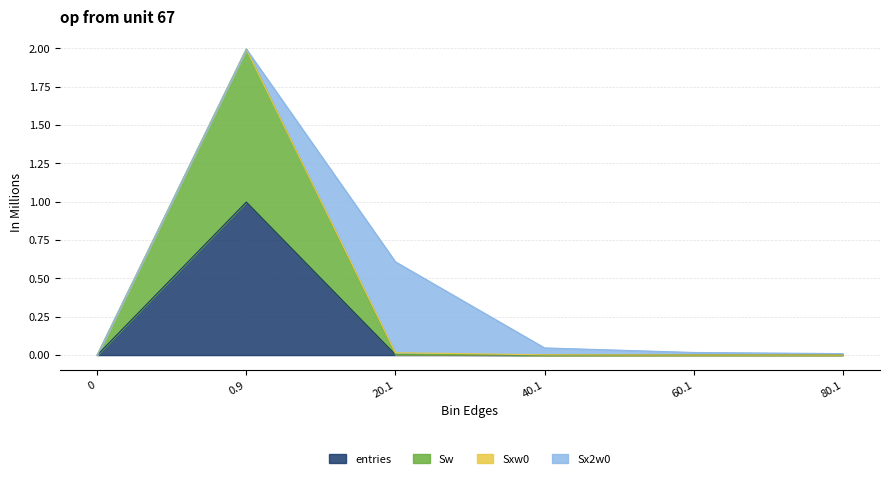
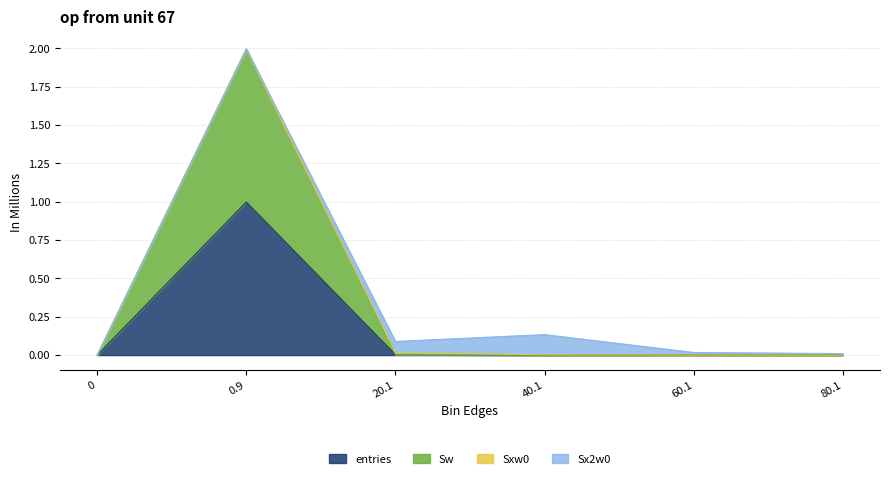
Sx2w0, 20.1: 0.59 -> 0.07
Sx2w0, 40.1: 0.05 -> 0.13
